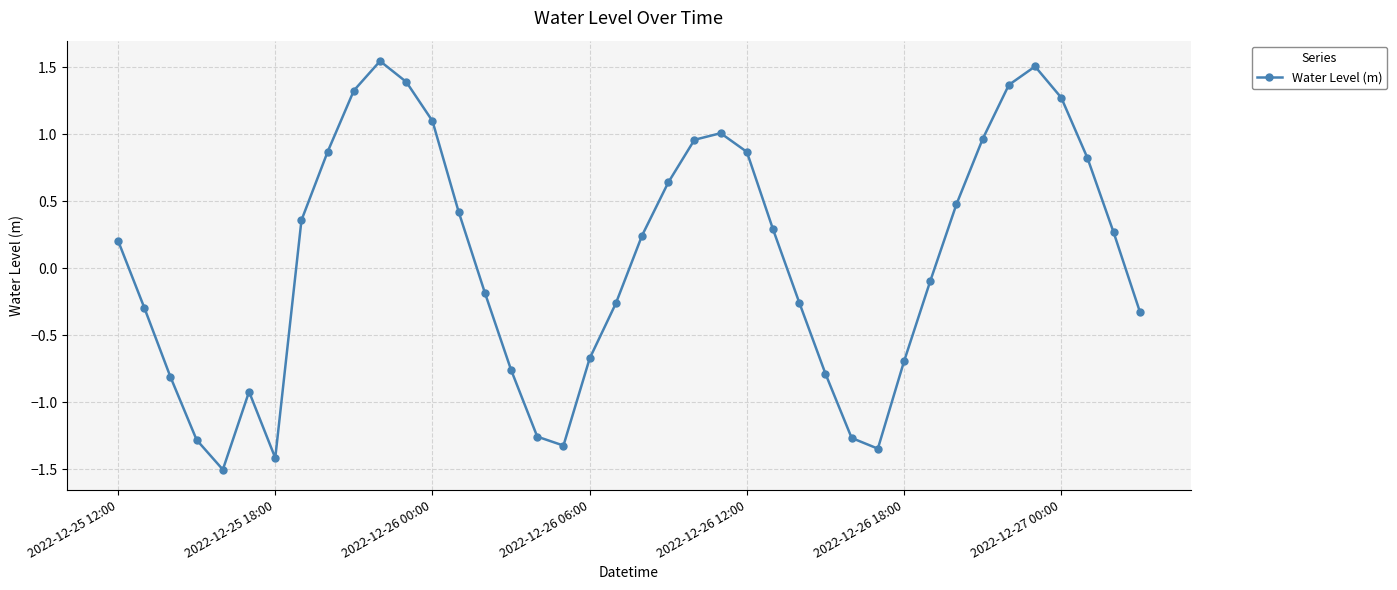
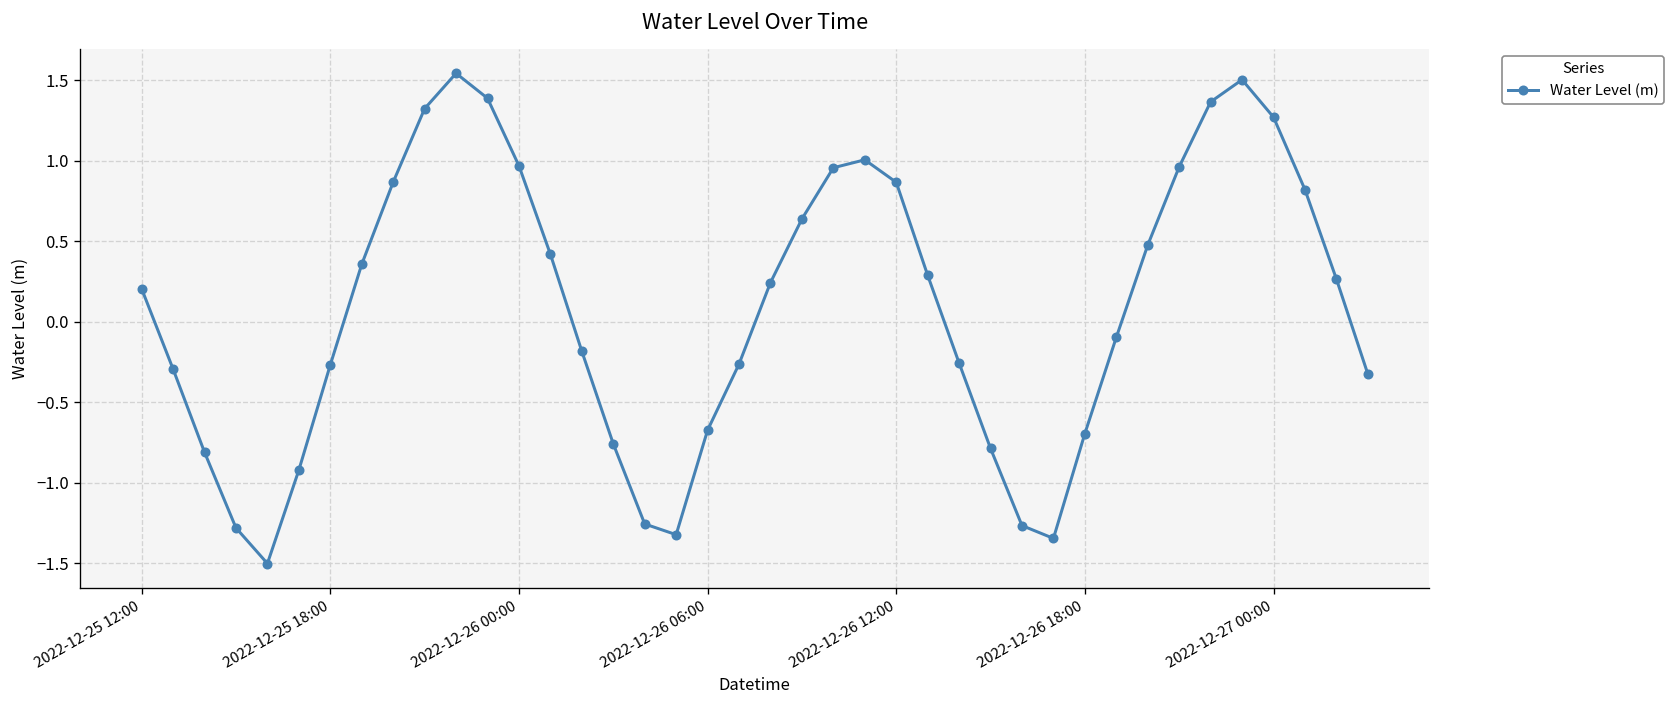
2022-12-25 18:00: -1.42 -> -0.27
2022-12-26 00:00: 1.10 -> 0.97
